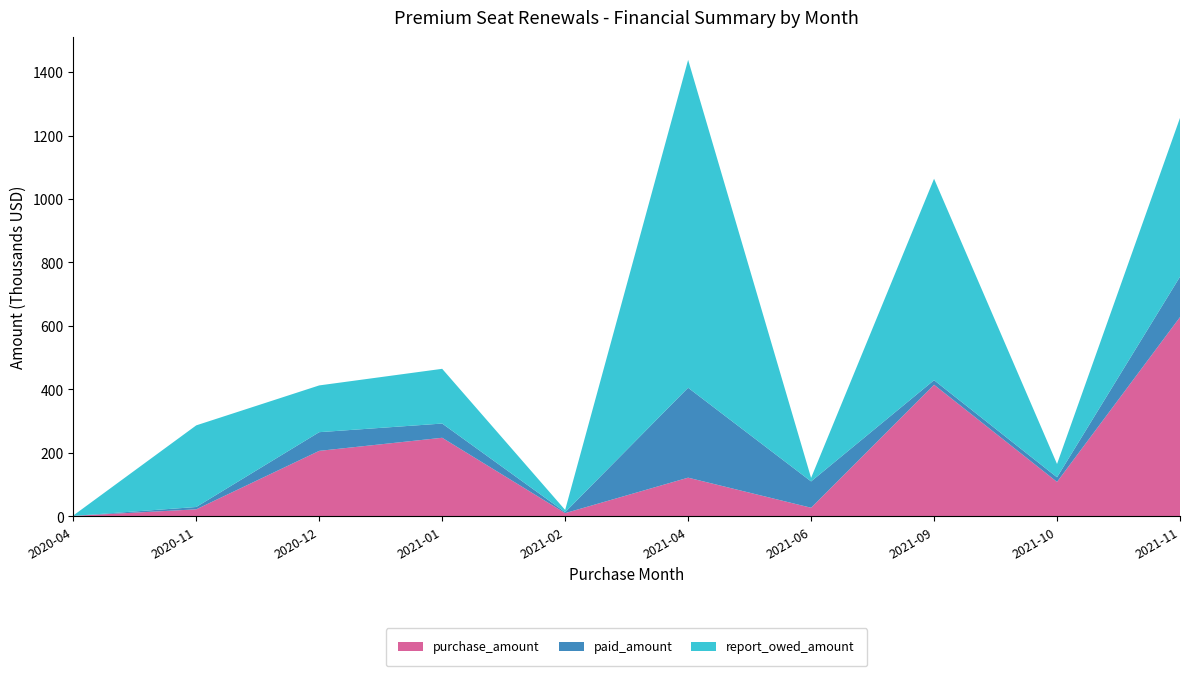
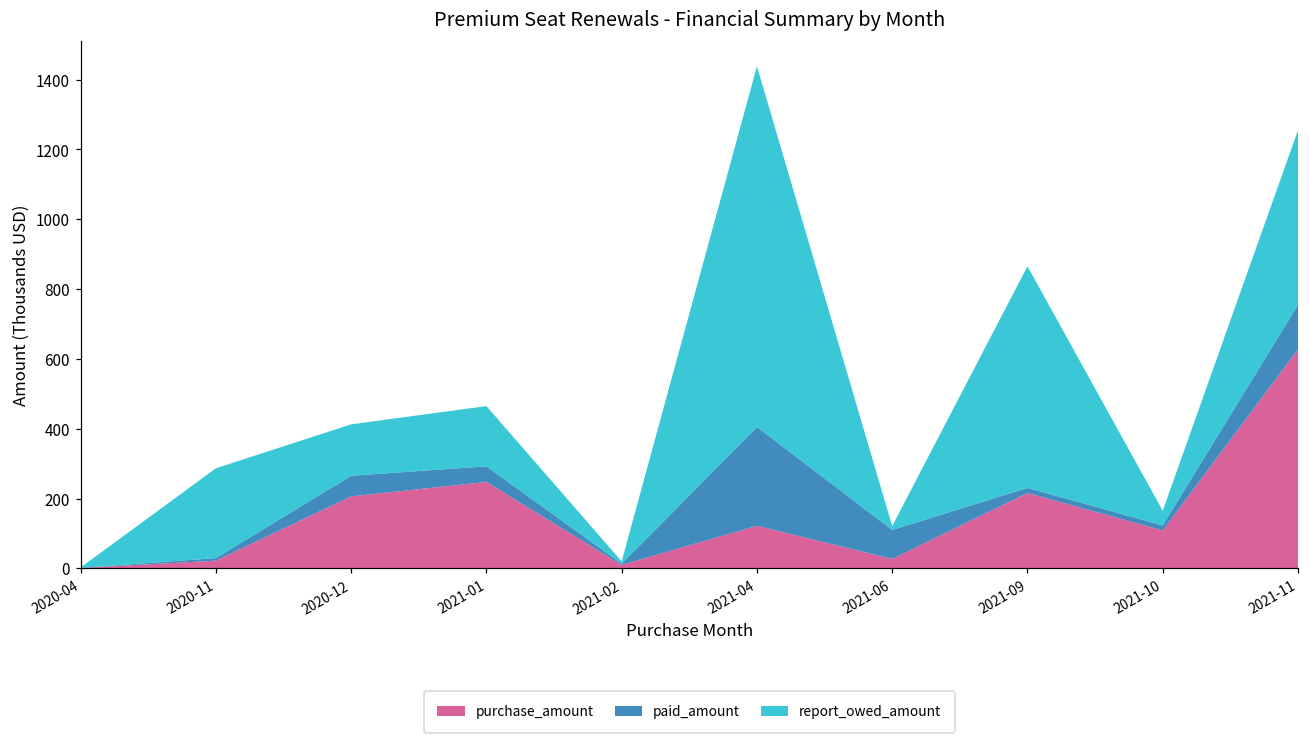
purchase_amount, 2021-09: 410 -> 220
